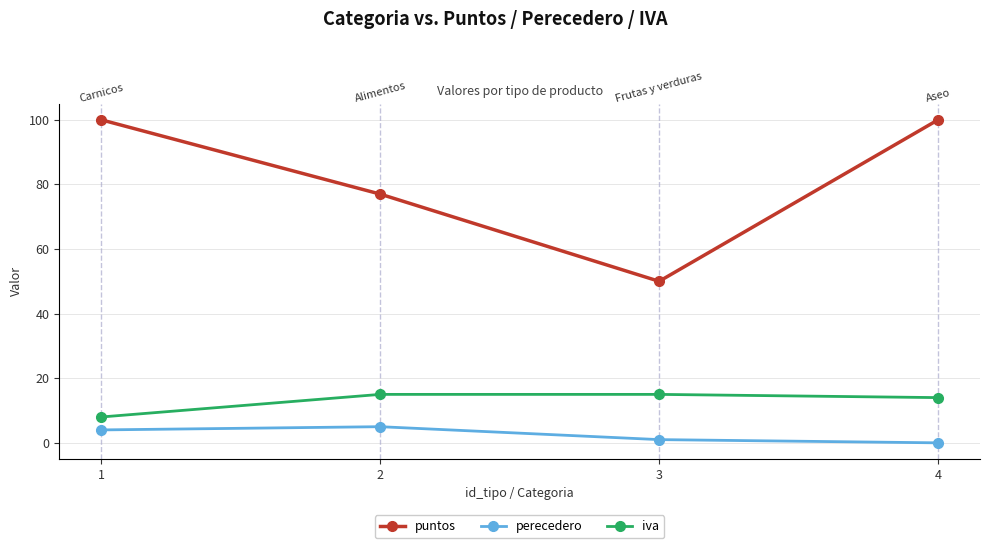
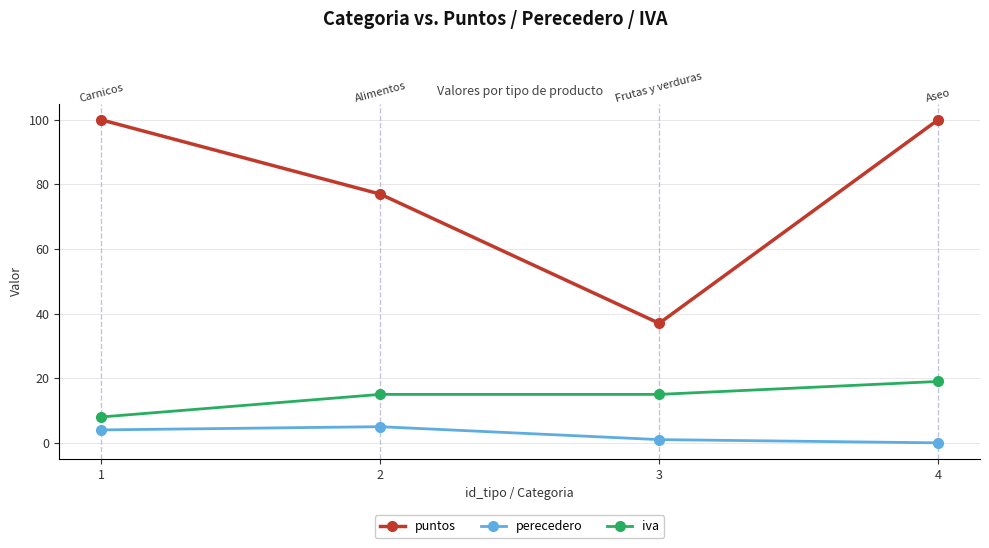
puntos, 3: 50 -> 37
iva, 4: 14 -> 19
